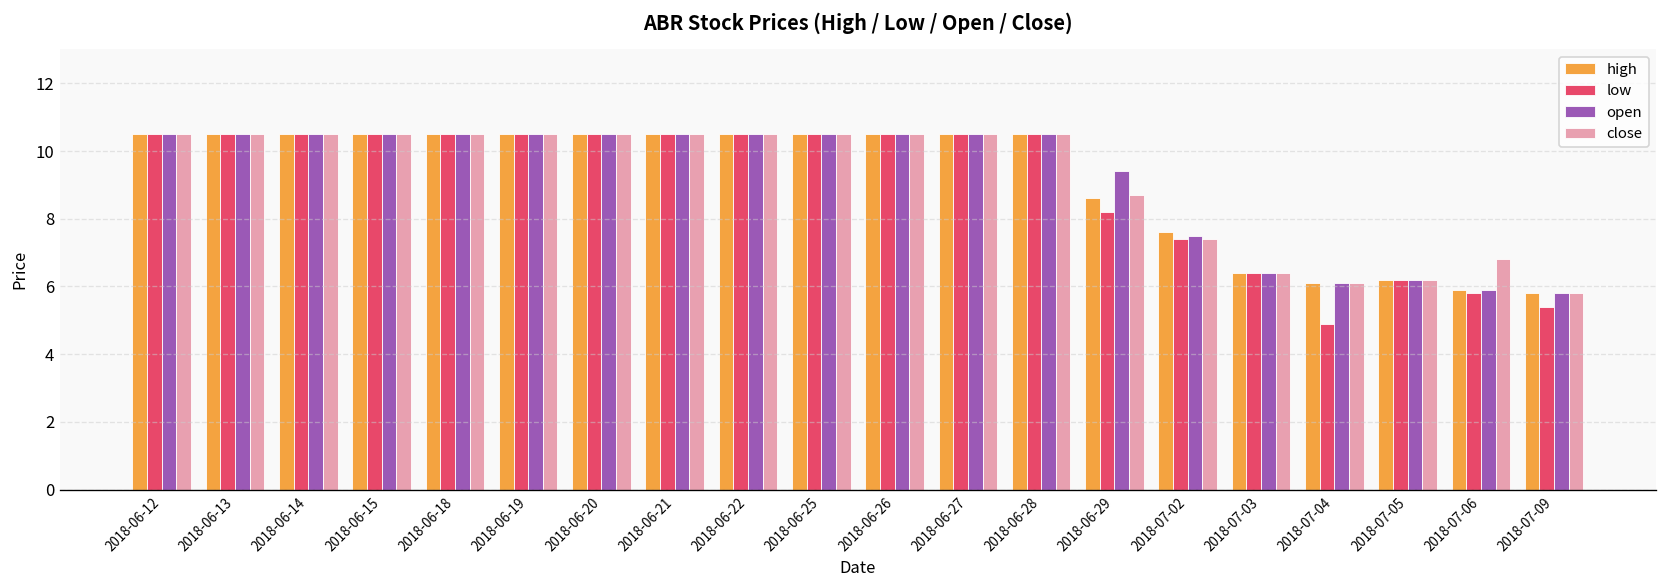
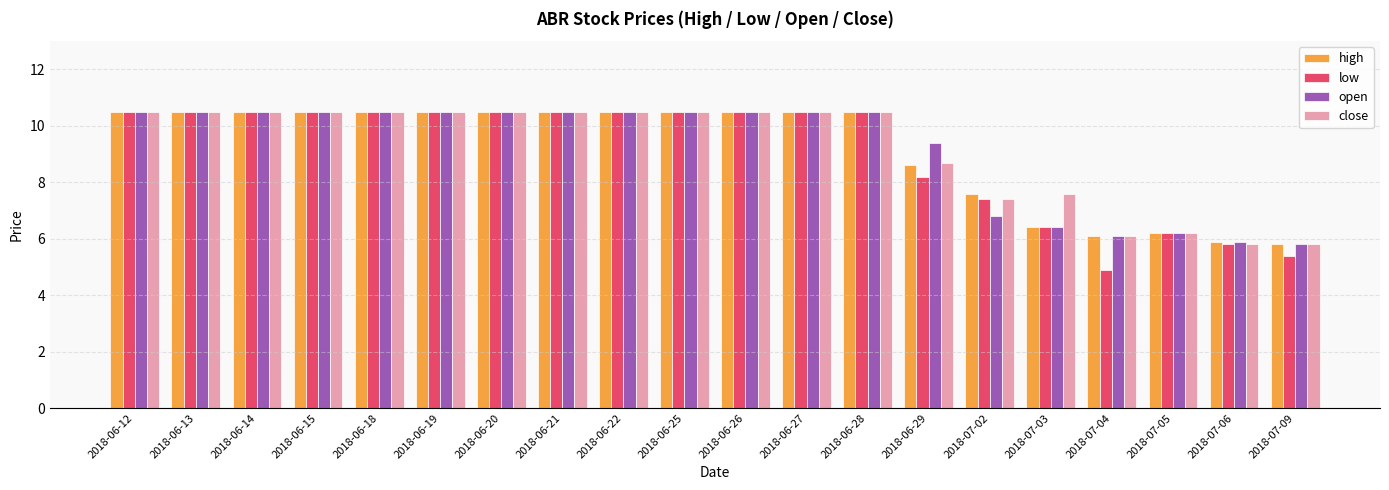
open, 2018-07-02: 7.5 -> 6.8
close, 2018-07-03: 6.4 -> 7.6
close, 2018-07-06: 6.8 -> 5.8
